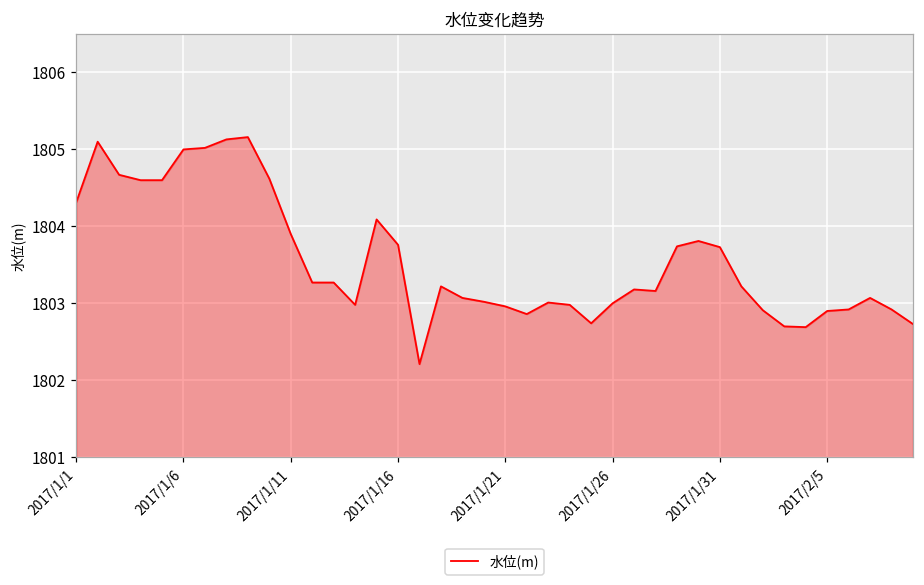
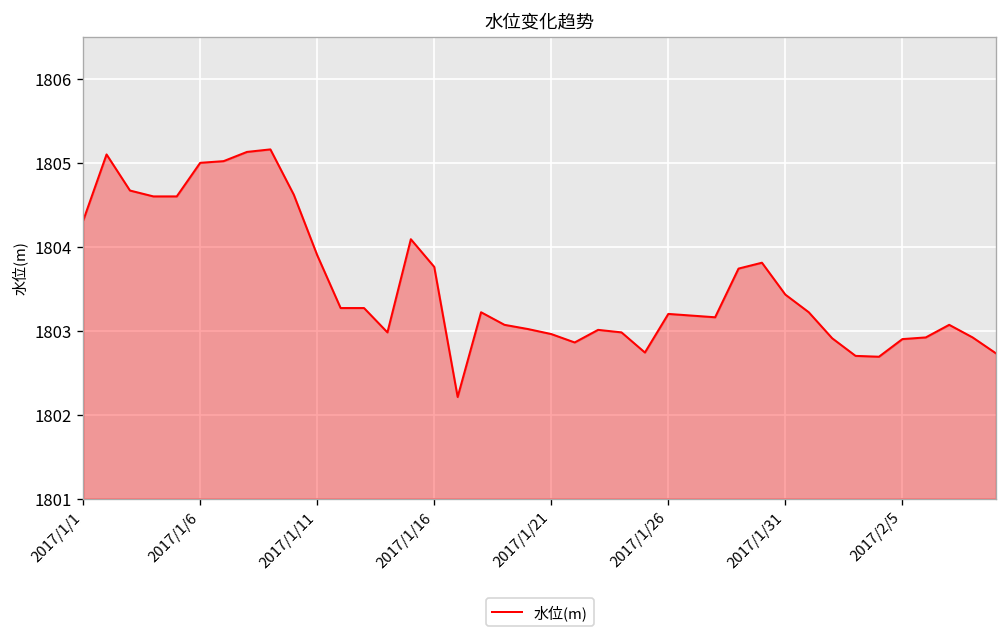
2017/1/26: 1803.0 -> 1803.2
2017/1/31: 1803.7 -> 1803.4
